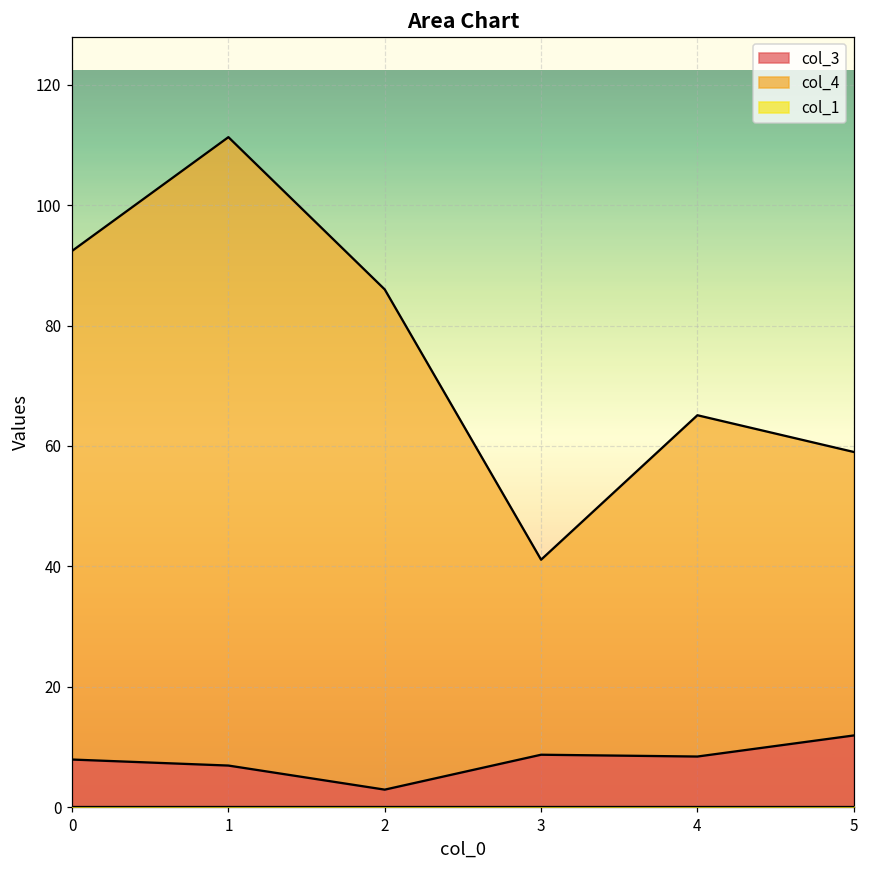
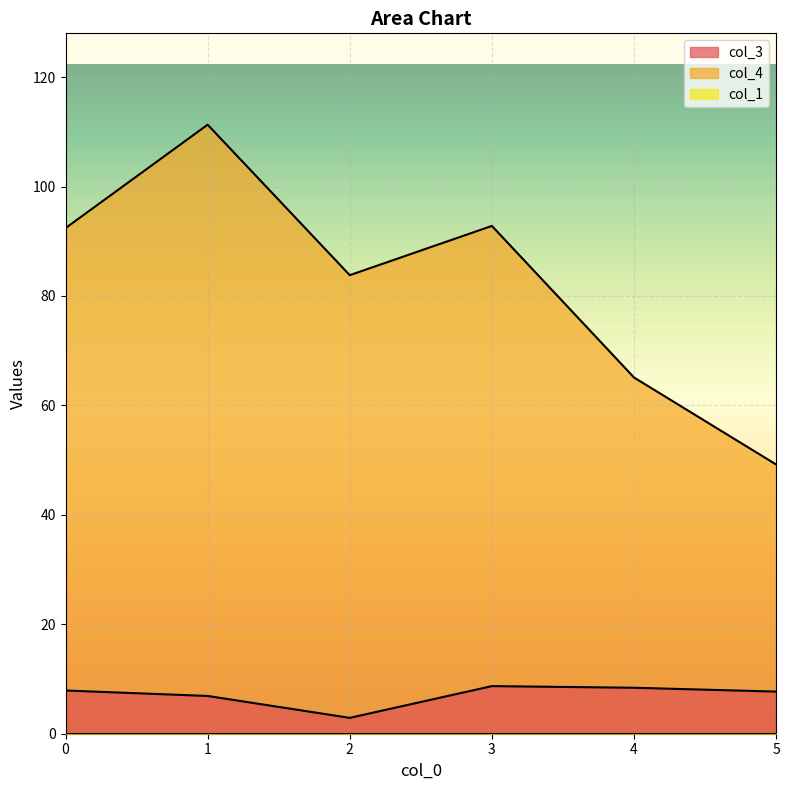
col_4, 2: 86 -> 84
col_4, 3: 41 -> 93
col_3, 5: 12 -> 8
col_4, 5: 59 -> 49
